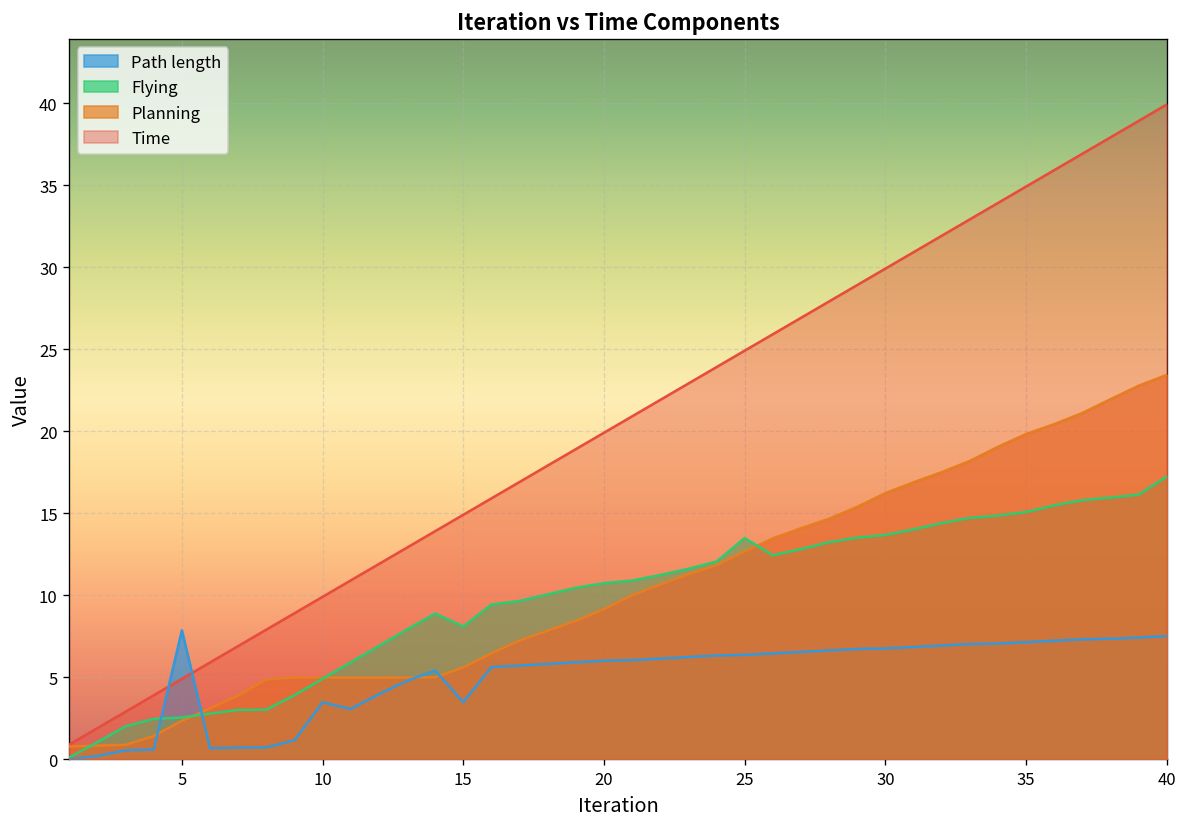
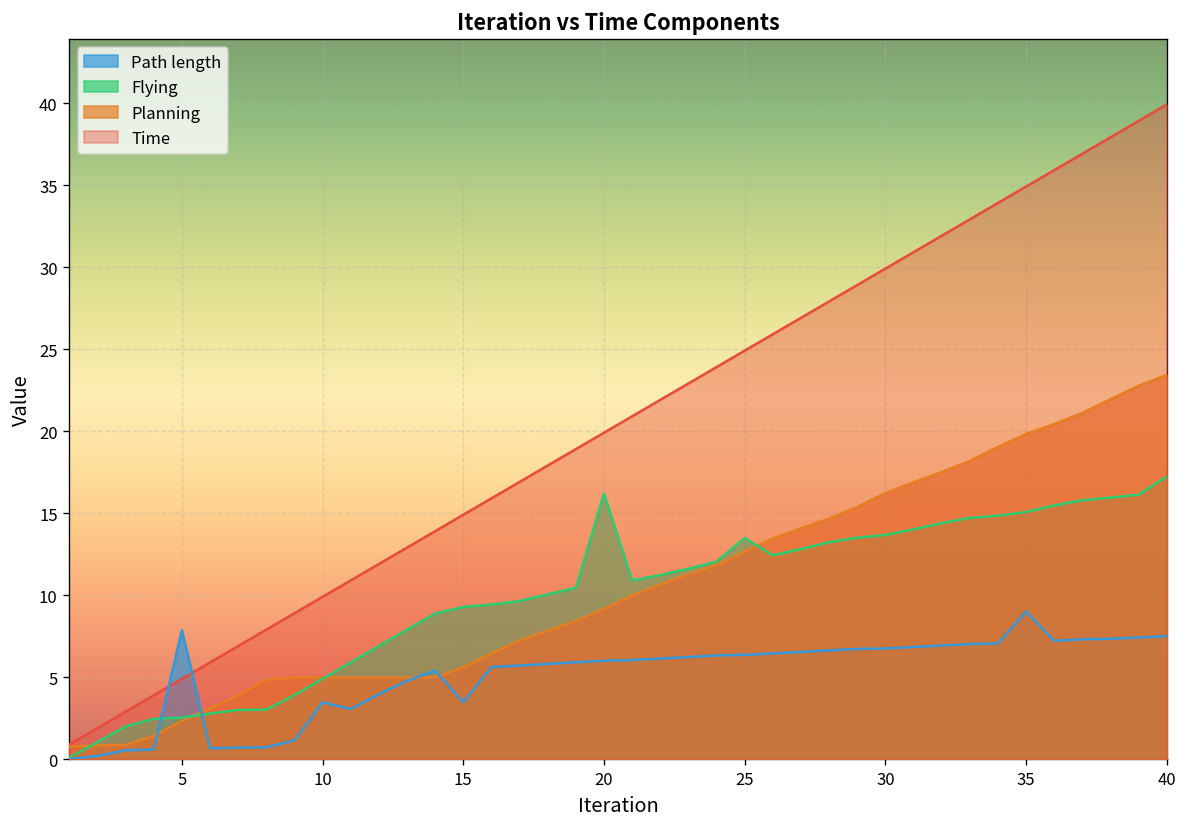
Flying, 15: 8.1 -> 9.3
Flying, 20: 10.7 -> 16.2
Path length, 35: 7.1 -> 9.0
